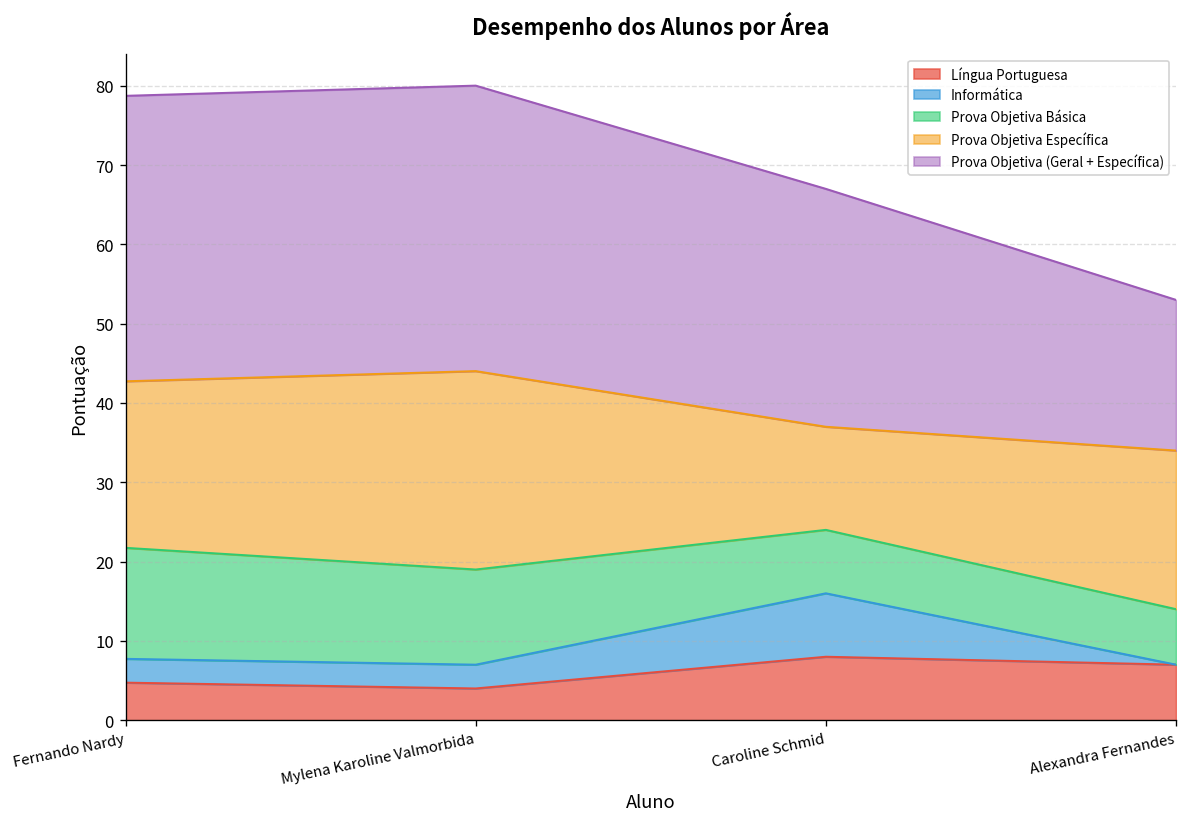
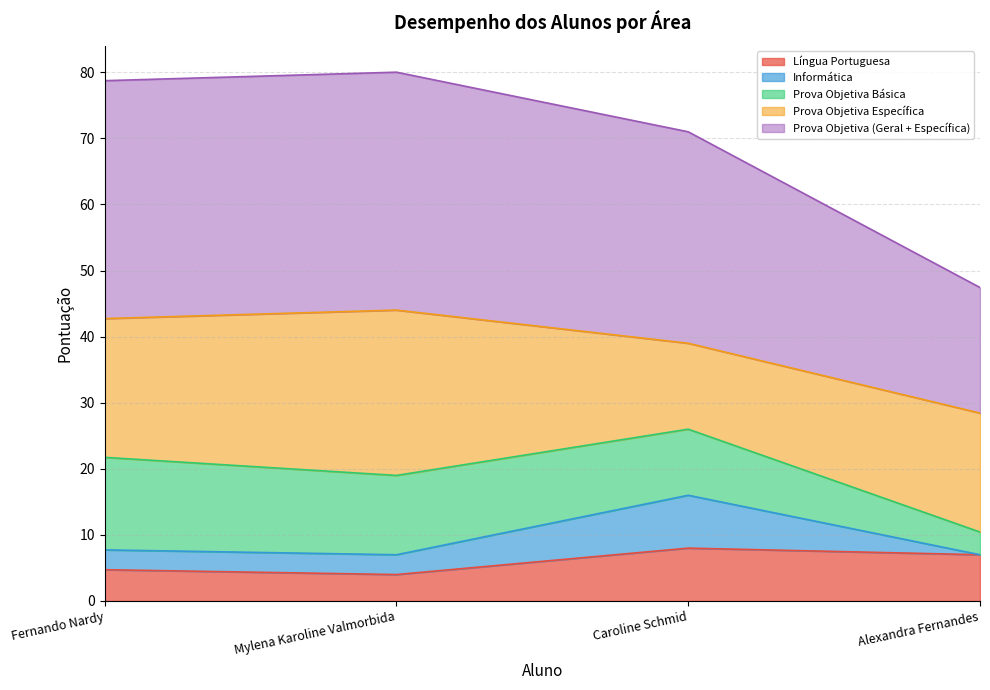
Prova Objetiva Básica, Caroline Schmid: 8 -> 10
Prova Objetiva (Geral + Específica), Caroline Schmid: 30 -> 32
Prova Objetiva Básica, Alexandra Fernandes: 7 -> 3
Prova Objetiva Específica, Alexandra Fernandes: 20 -> 18
